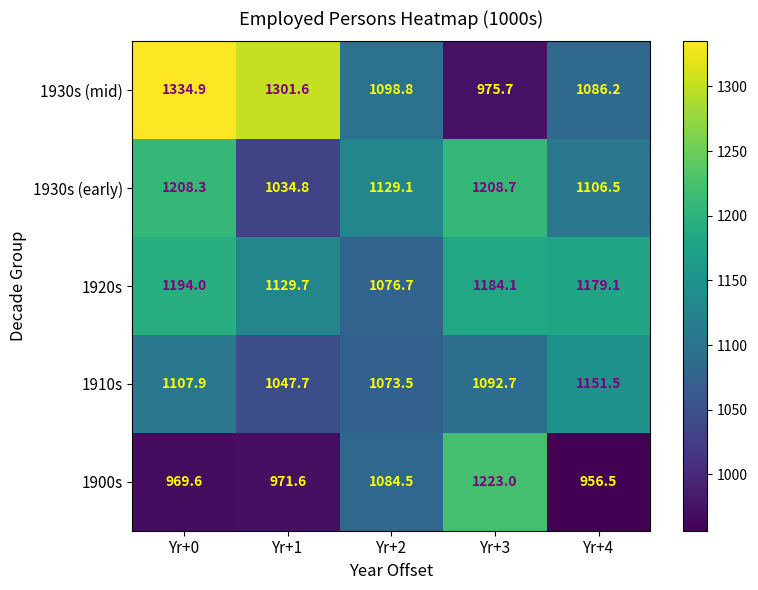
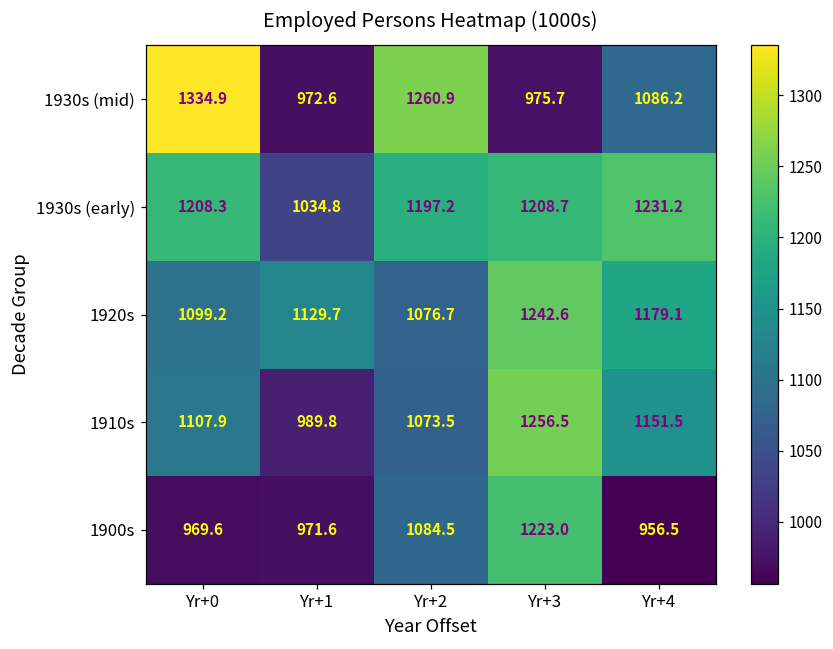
1930s (mid), Yr+1: 1301.6 -> 972.6
1930s (mid), Yr+2: 1098.8 -> 1260.9
1930s (early), Yr+2: 1129.1 -> 1197.2
1930s (early), Yr+4: 1106.5 -> 1231.2
1920s, Yr+0: 1194.0 -> 1099.2
1920s, Yr+3: 1184.1 -> 1242.6
1910s, Yr+1: 1047.7 -> 989.8
1910s, Yr+3: 1092.7 -> 1256.5
